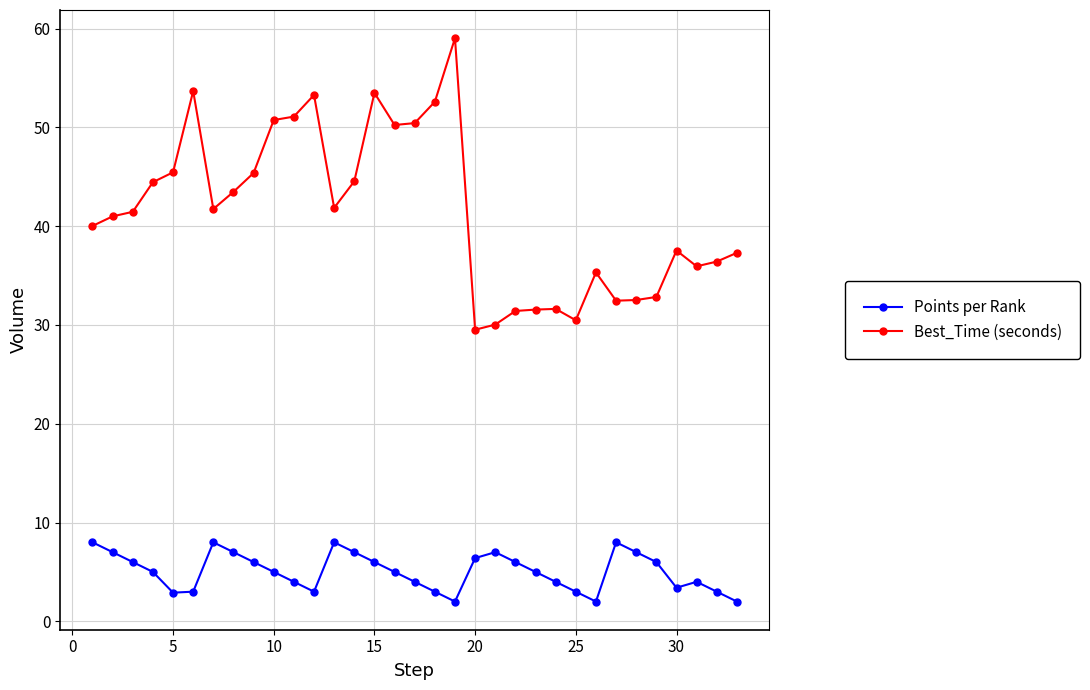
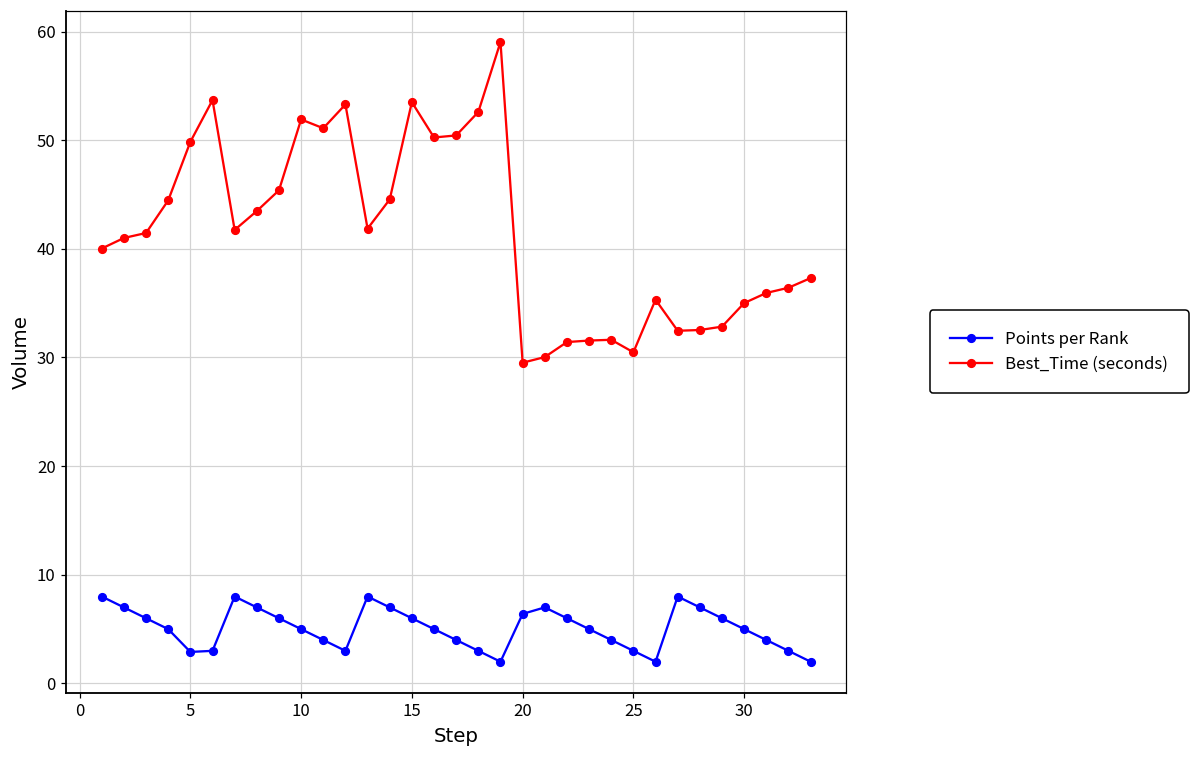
Best_Time (seconds), 5: 45 -> 50
Best_Time (seconds), 10: 51 -> 52
Points per Rank, 30: 3 -> 5
Best_Time (seconds), 30: 38 -> 35
